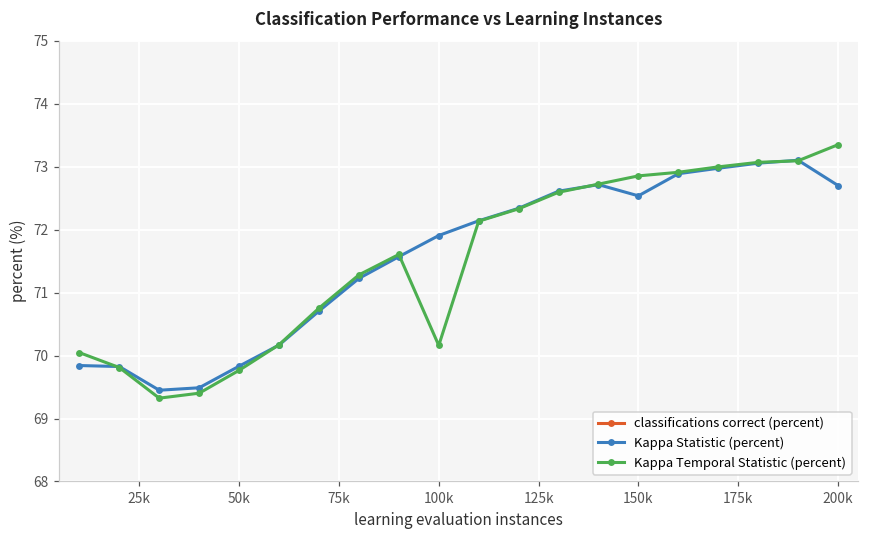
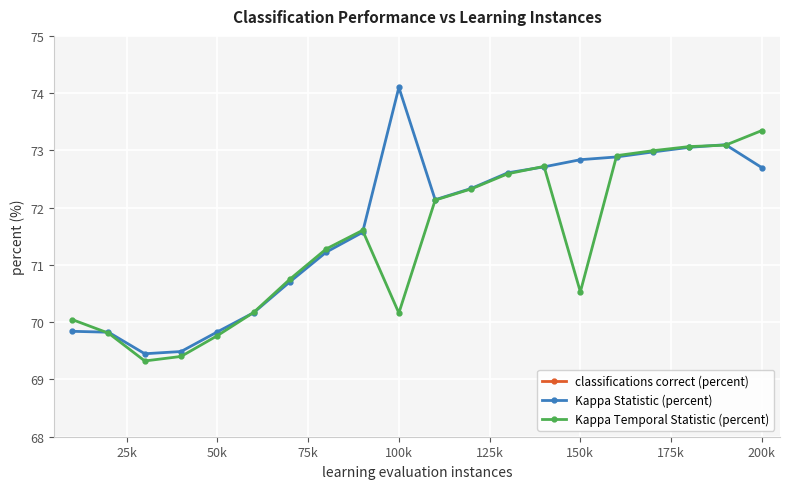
Kappa Statistic (percent), 100k: 71.9 -> 74.1
Kappa Statistic (percent), 150k: 72.5 -> 72.8
Kappa Temporal Statistic (percent), 150k: 72.9 -> 70.5
